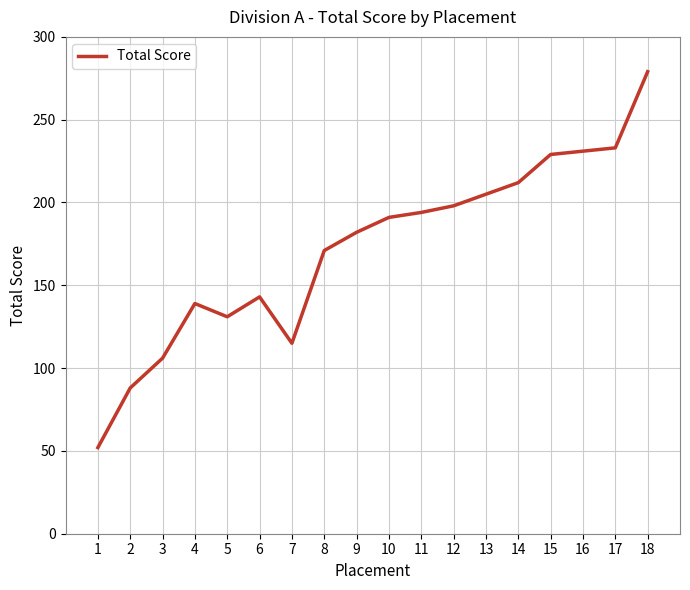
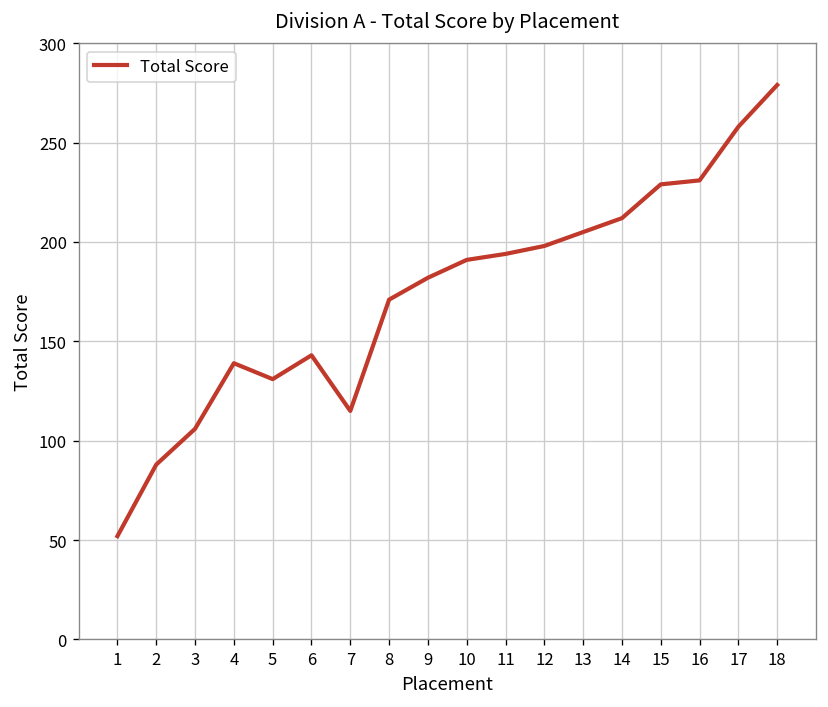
17: 233 -> 258
